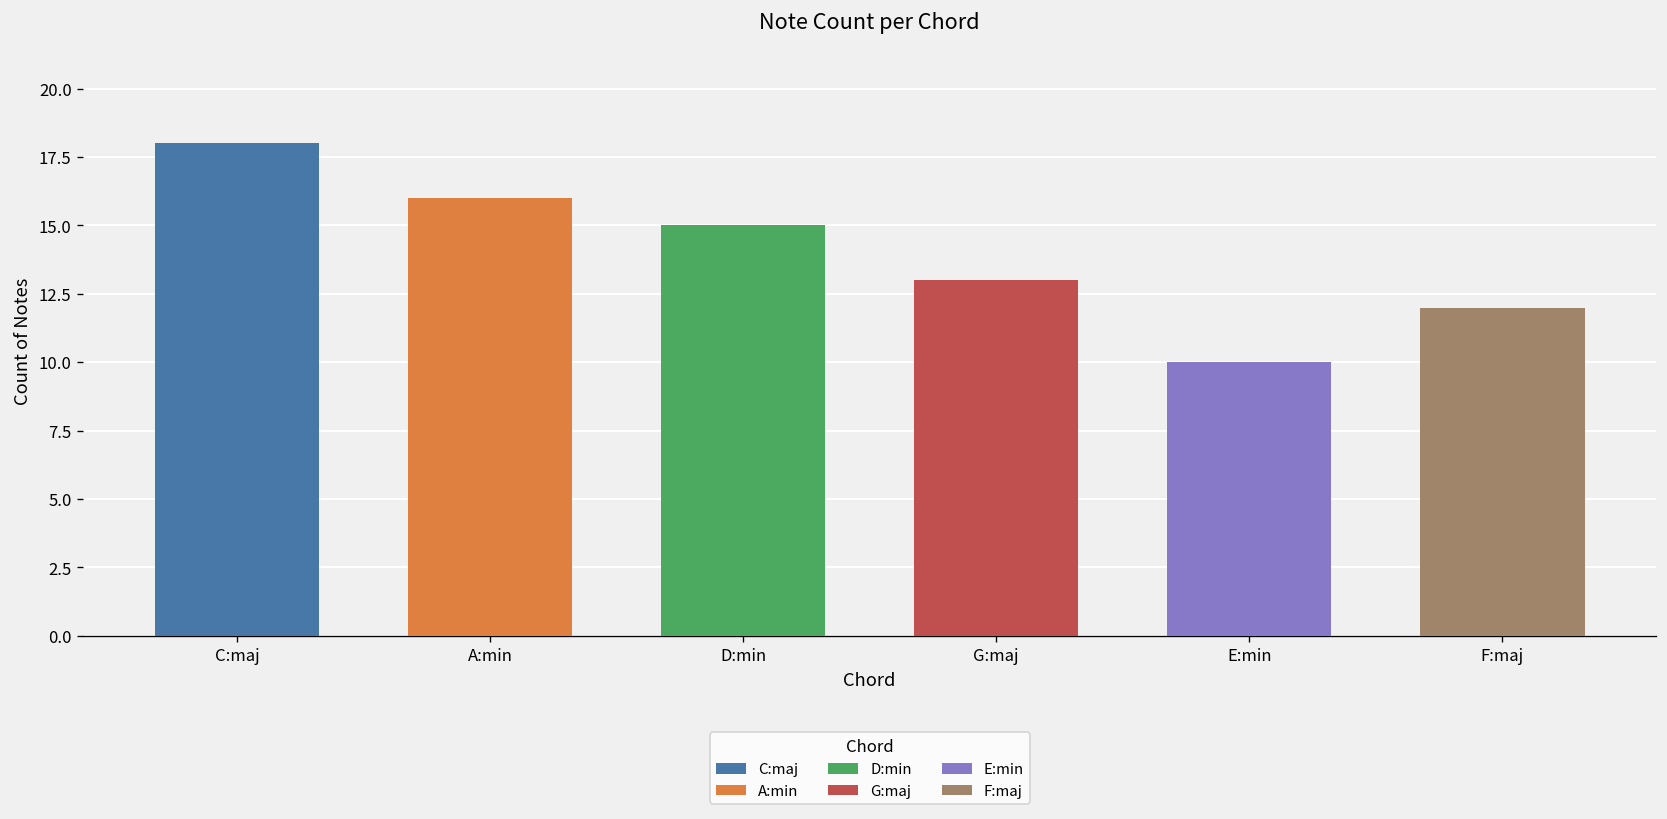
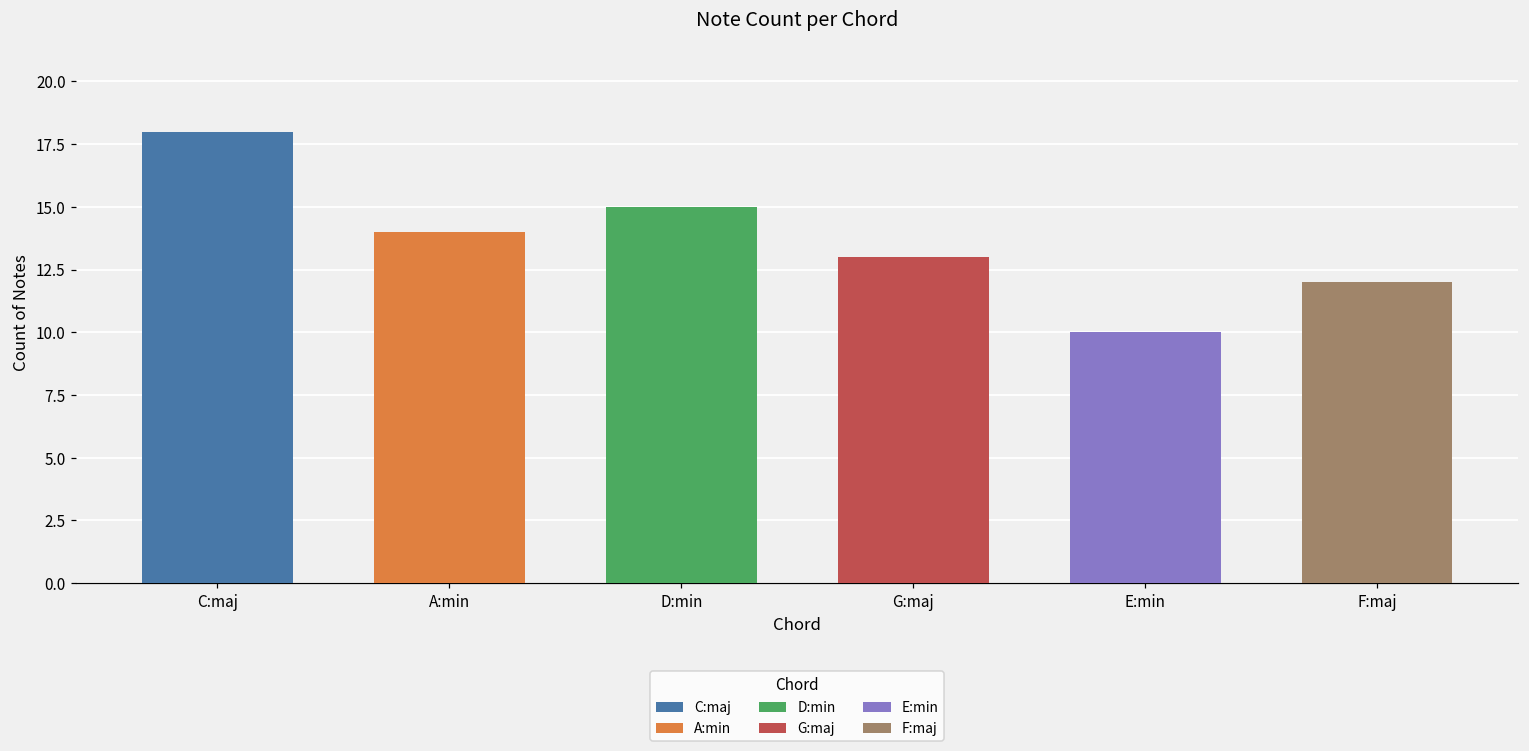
A:min: 16 -> 14
